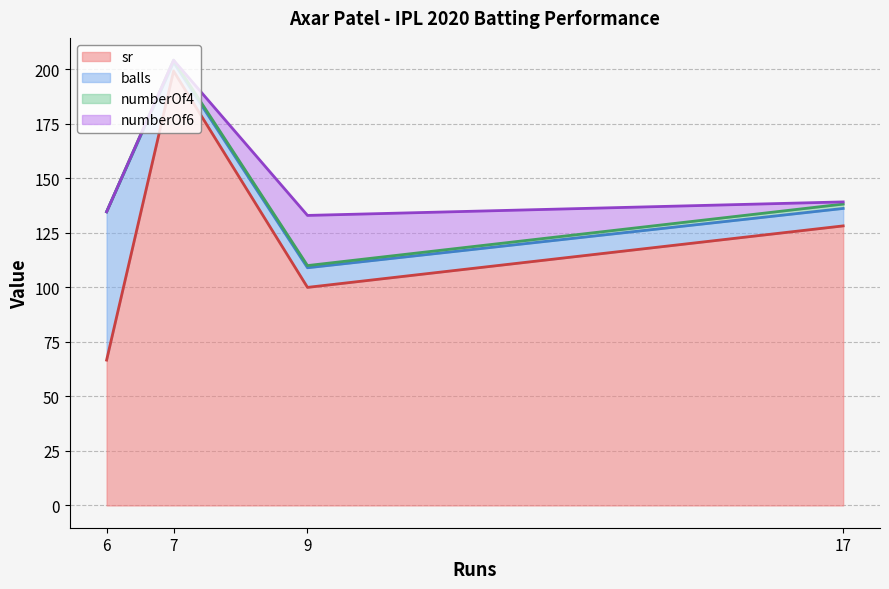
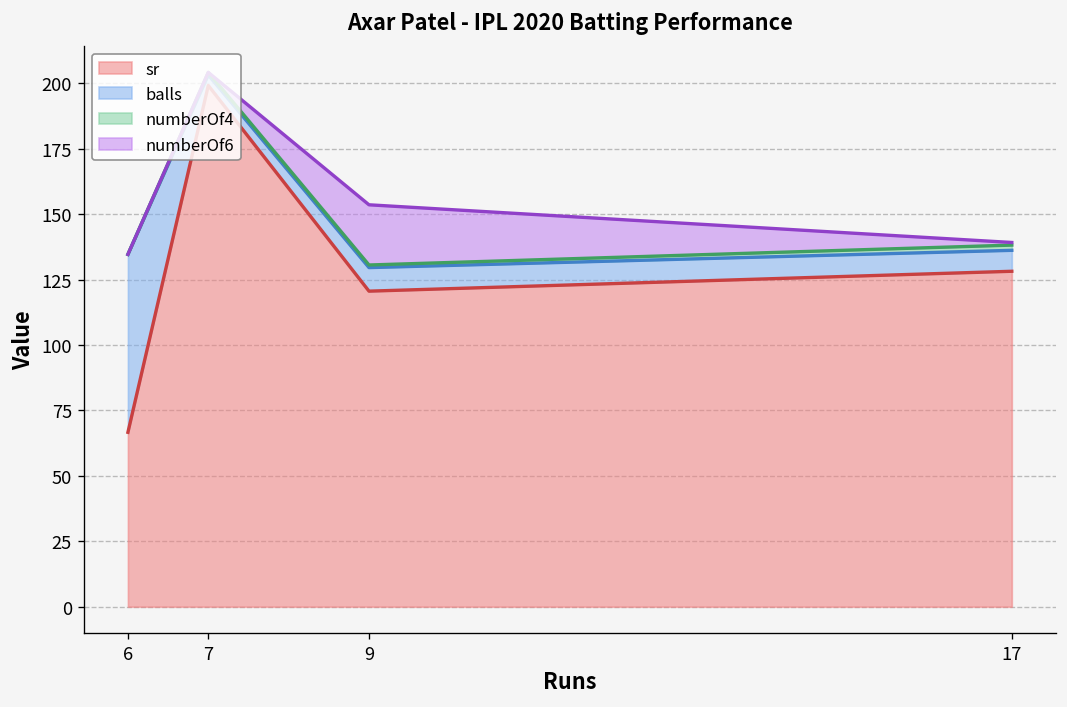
sr, 9: 100 -> 121
